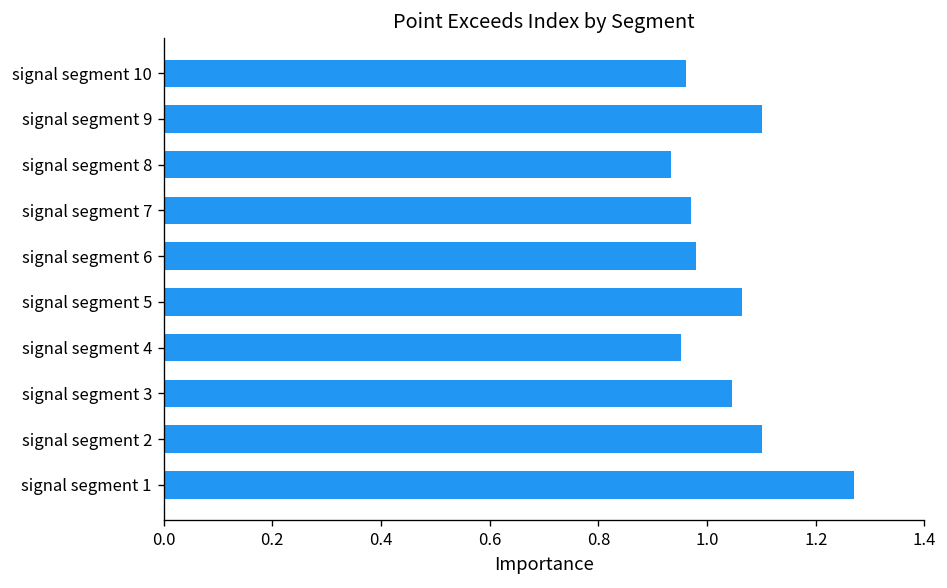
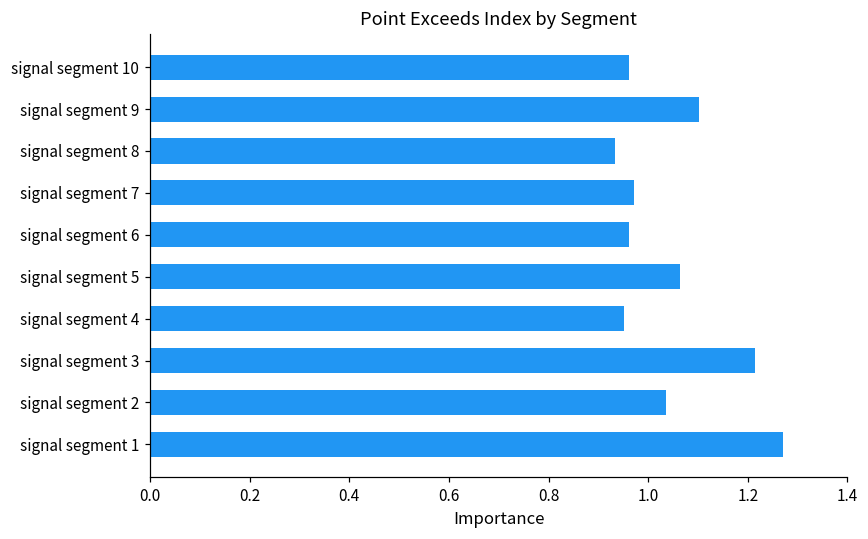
signal segment 6: 0.98 -> 0.96
signal segment 3: 1.05 -> 1.21
signal segment 2: 1.10 -> 1.04
